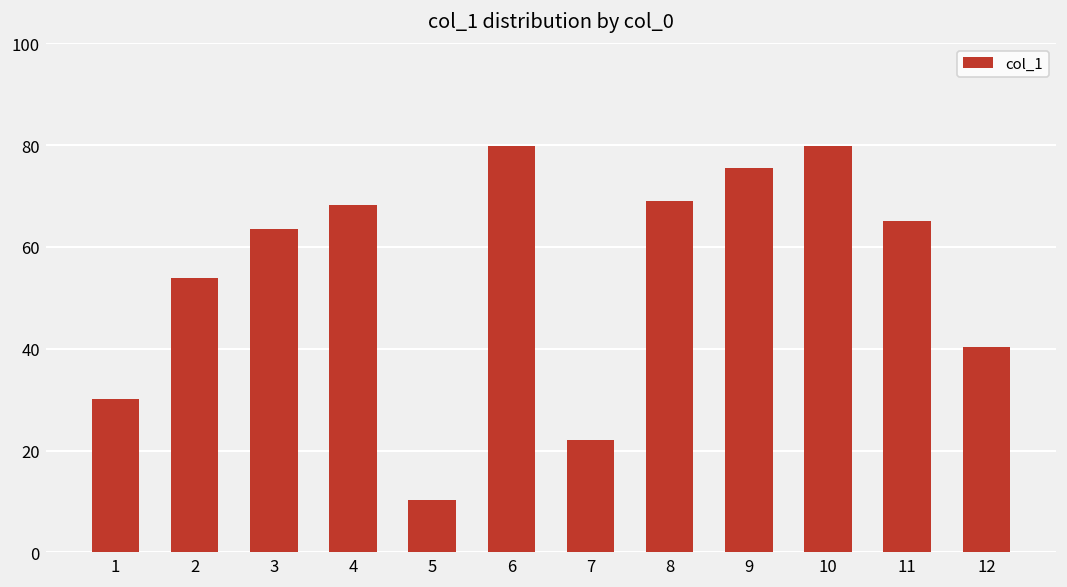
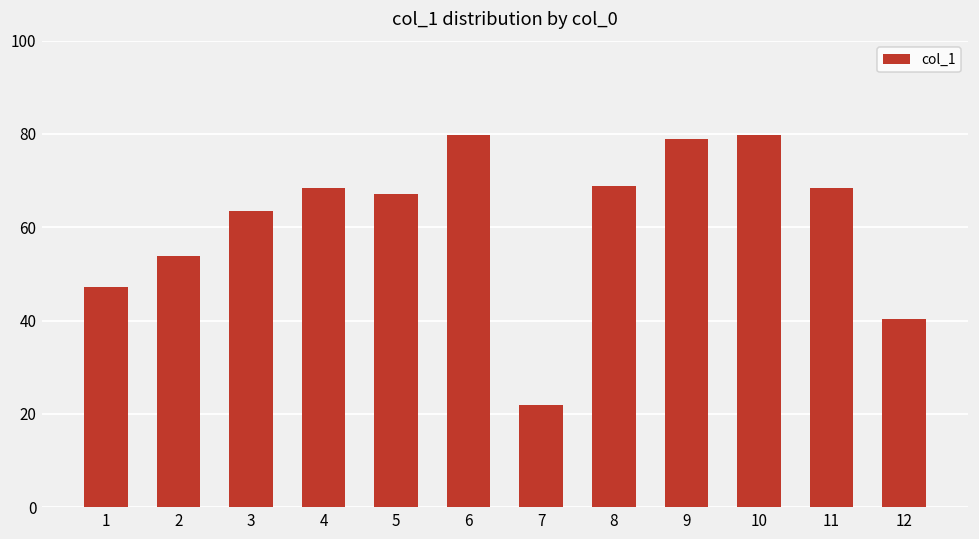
1: 30 -> 47
5: 10 -> 67
9: 76 -> 79
11: 65 -> 68
